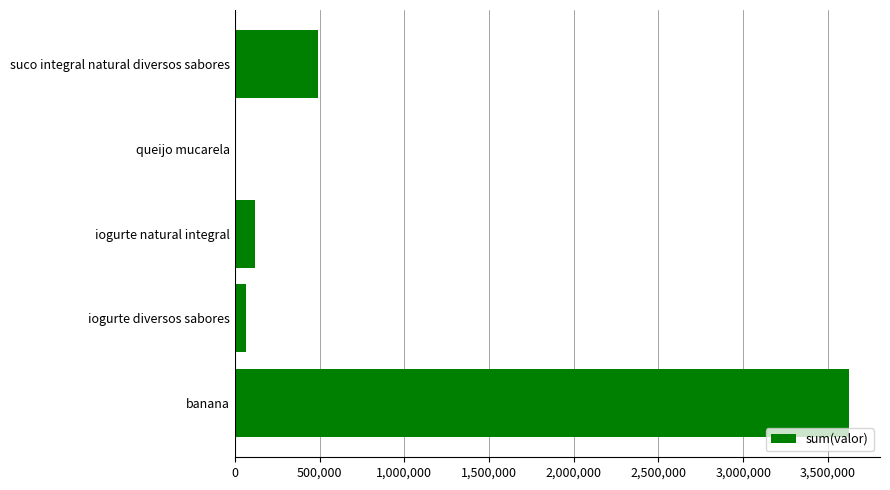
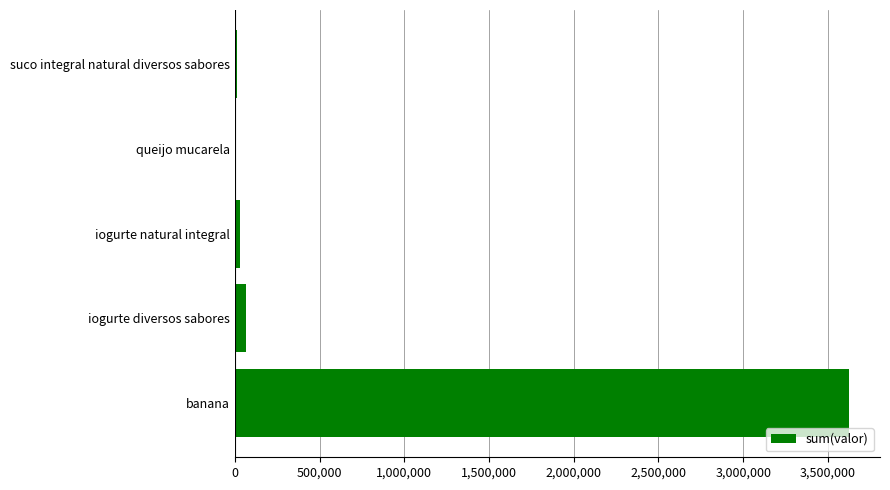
suco integral natural diversos sabores: 490,000 -> 10,000
iogurte natural integral: 120,000 -> 30,000
